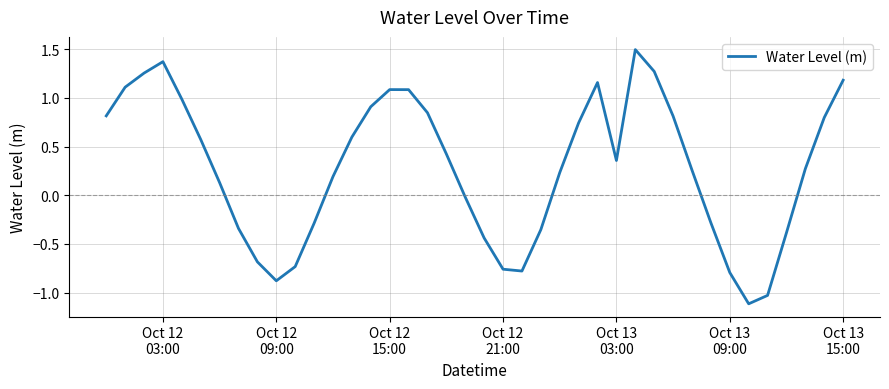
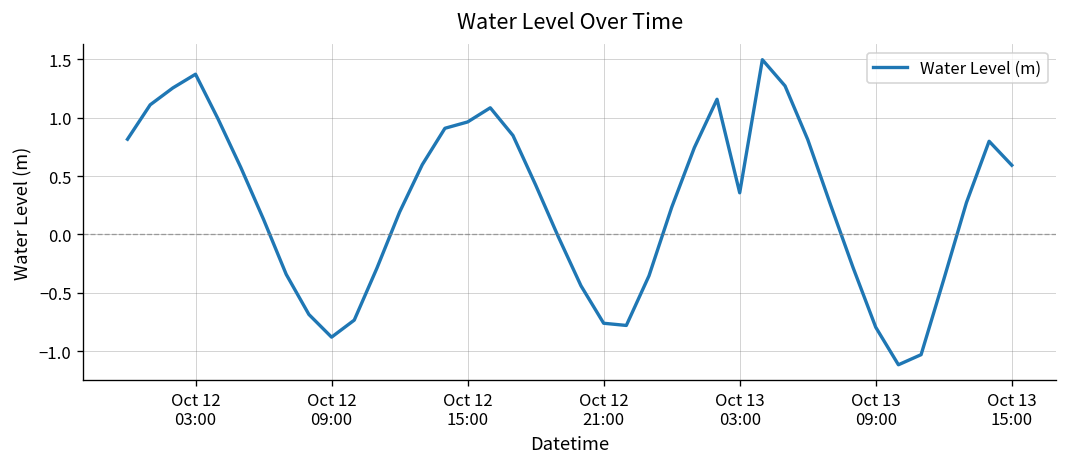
Oct 12 15:00: 1.1 -> 1.0
Oct 13 15:00: 1.2 -> 0.6
